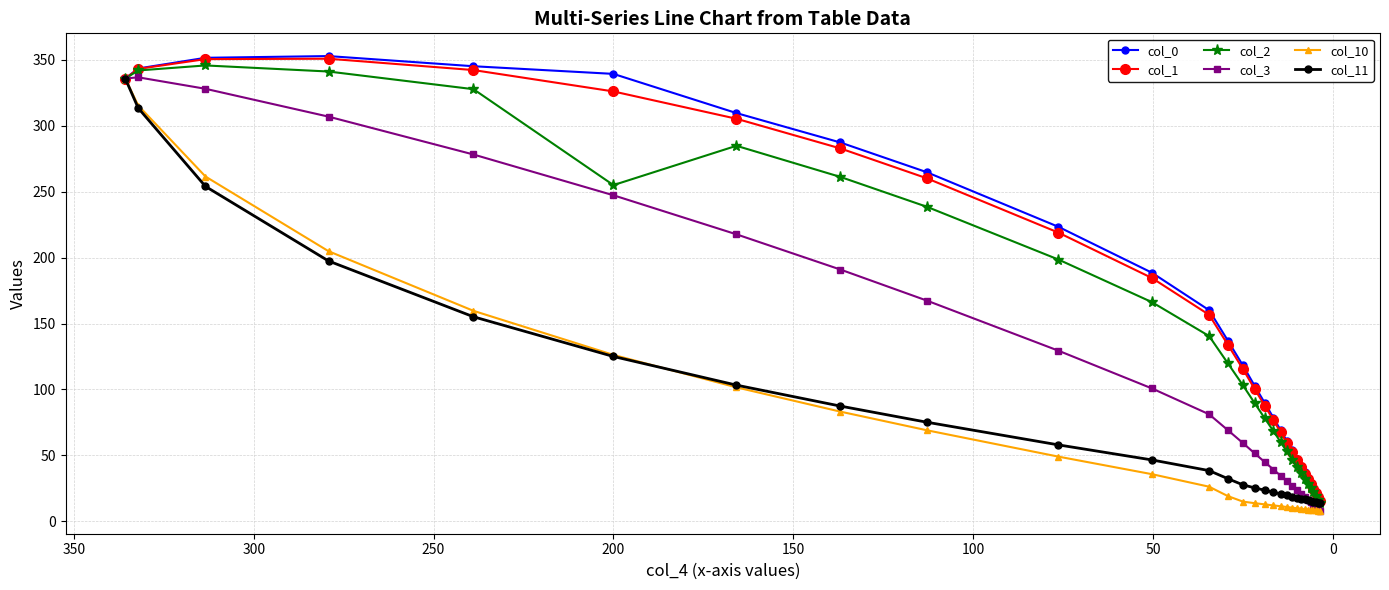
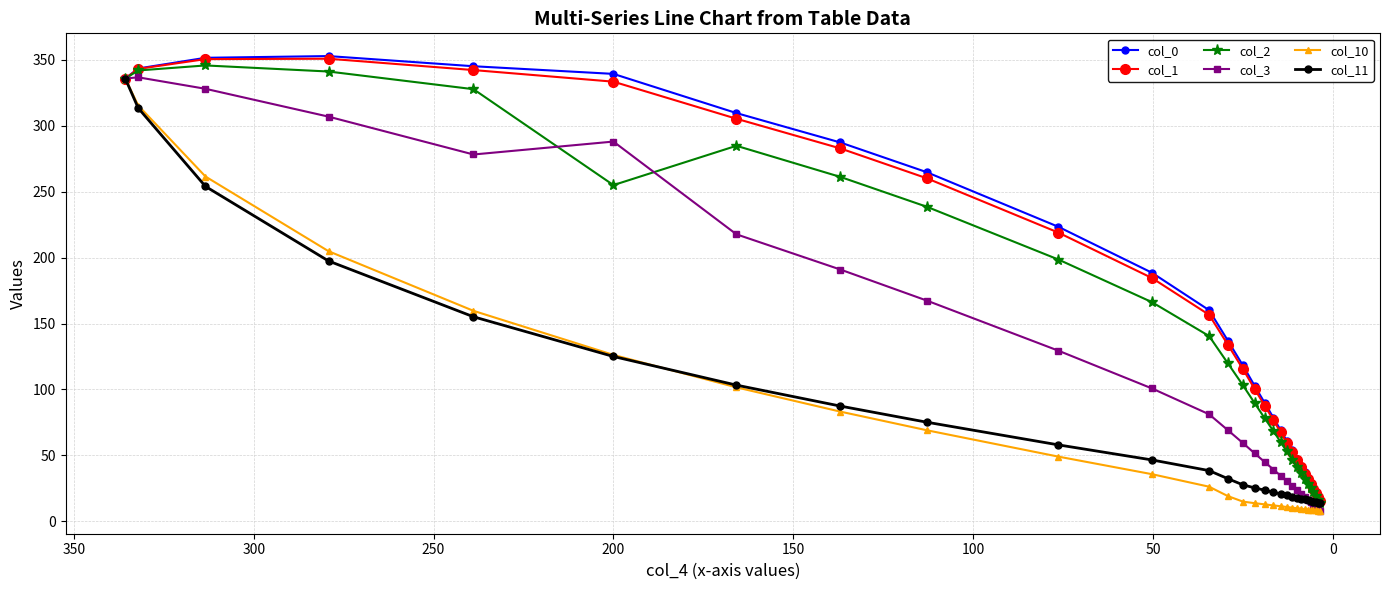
col_1, 200: 326 -> 333
col_3, 200: 247 -> 288
